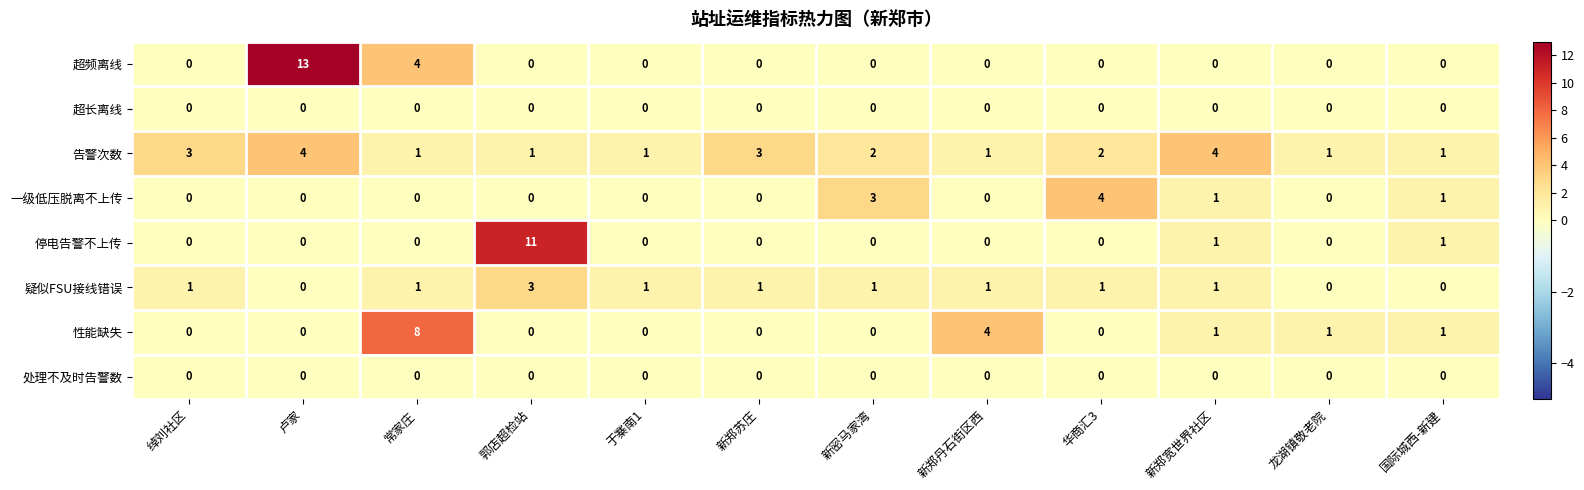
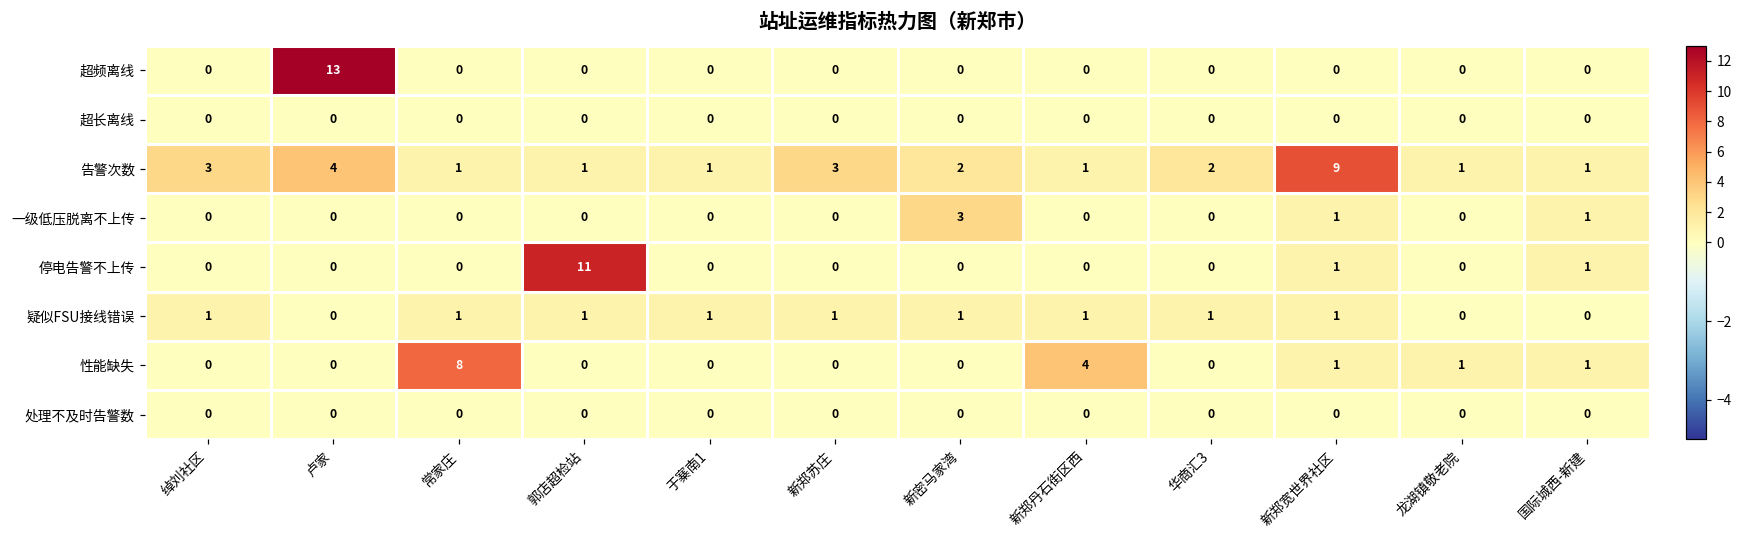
超频离线, 常家庄: 4 -> 0
告警次数, 新郑宽世界社区: 4 -> 9
一级低压脱离不上传, 华商汇3: 4 -> 0
疑似FSU接线错误, 郭店超检站: 3 -> 1
